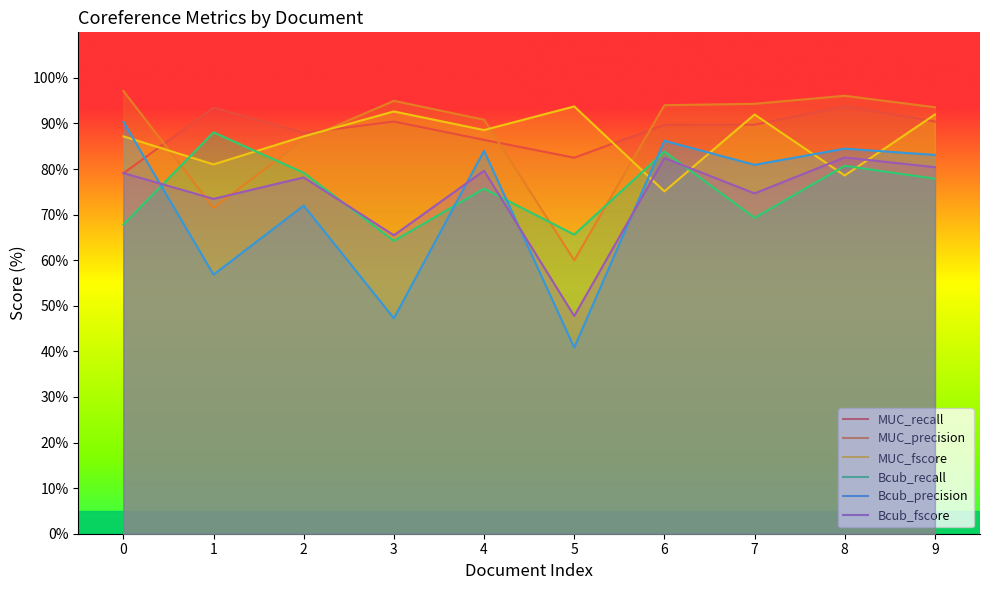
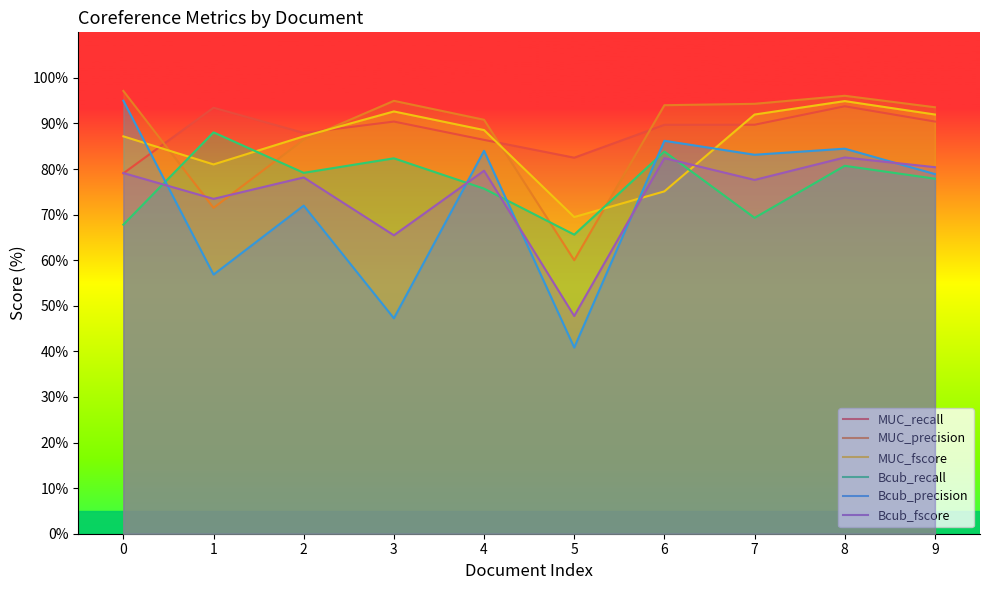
Bcub_precision, 0: 90% -> 95%
Bcub_recall, 3: 64% -> 82%
MUC_fscore, 5: 94% -> 69%
Bcub_precision, 7: 81% -> 83%
Bcub_fscore, 7: 75% -> 78%
MUC_fscore, 8: 79% -> 95%
Bcub_precision, 9: 83% -> 79%
